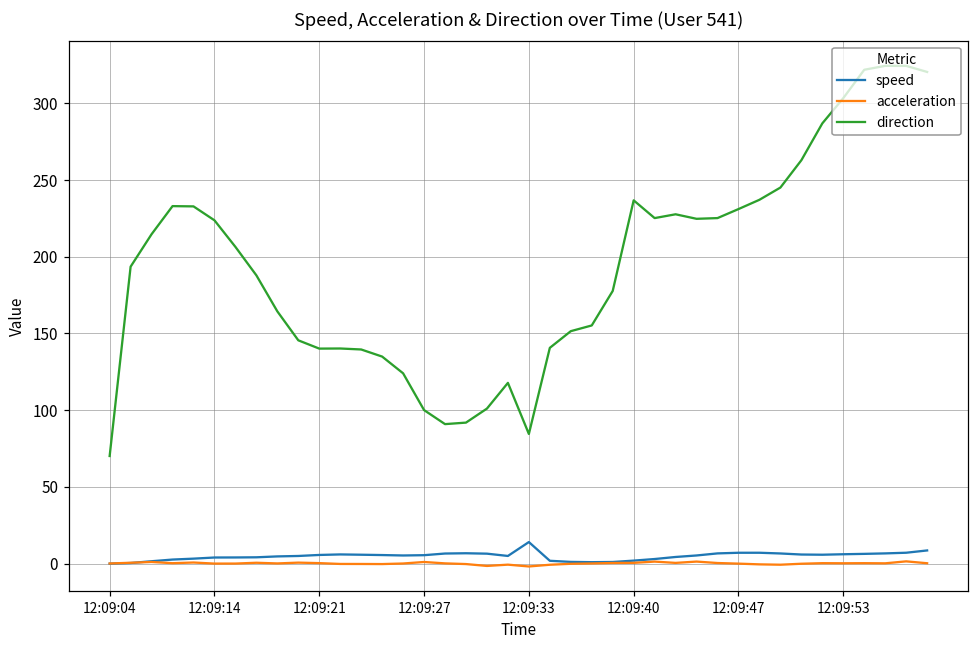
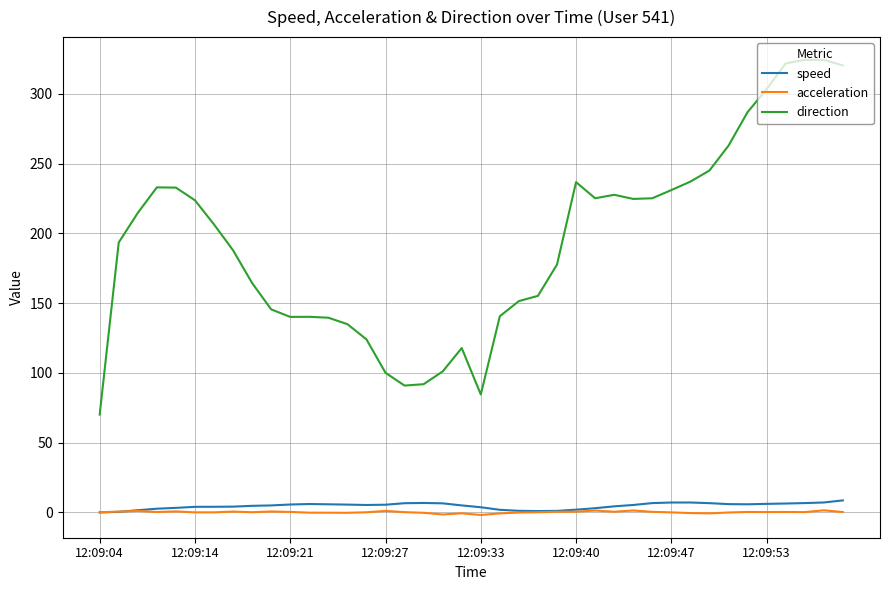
speed, 12:09:33: 14 -> 4
